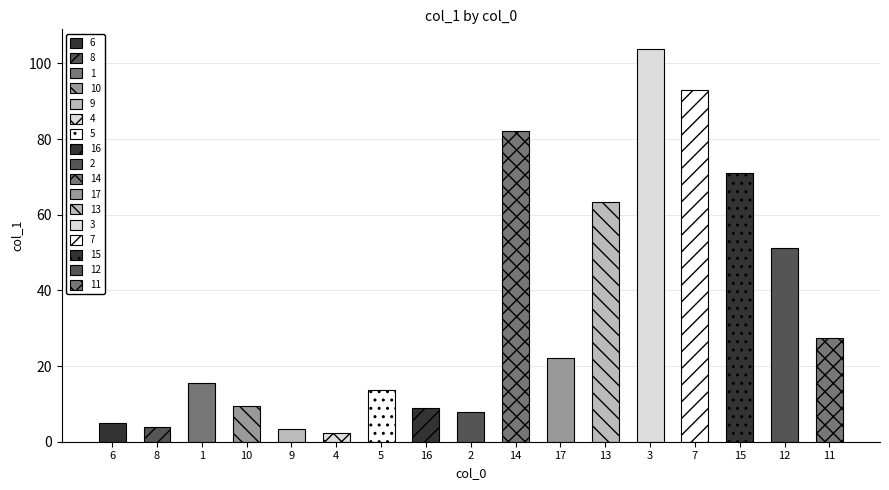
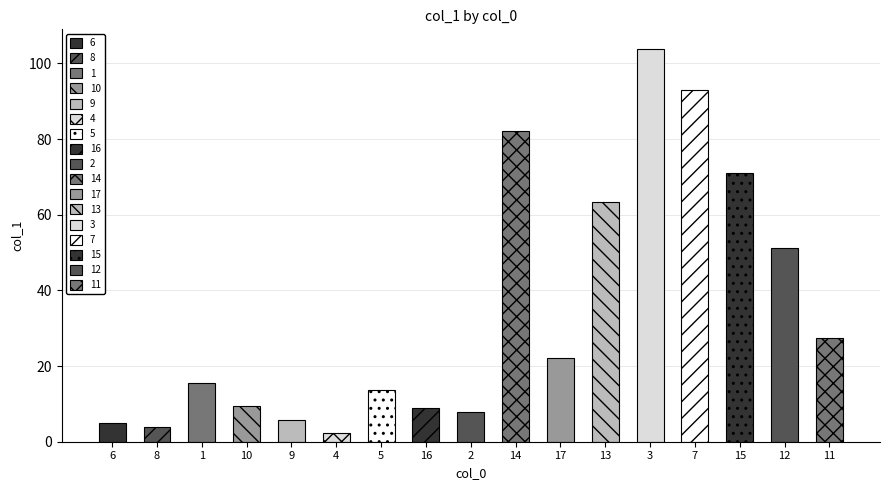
9: 3 -> 6
